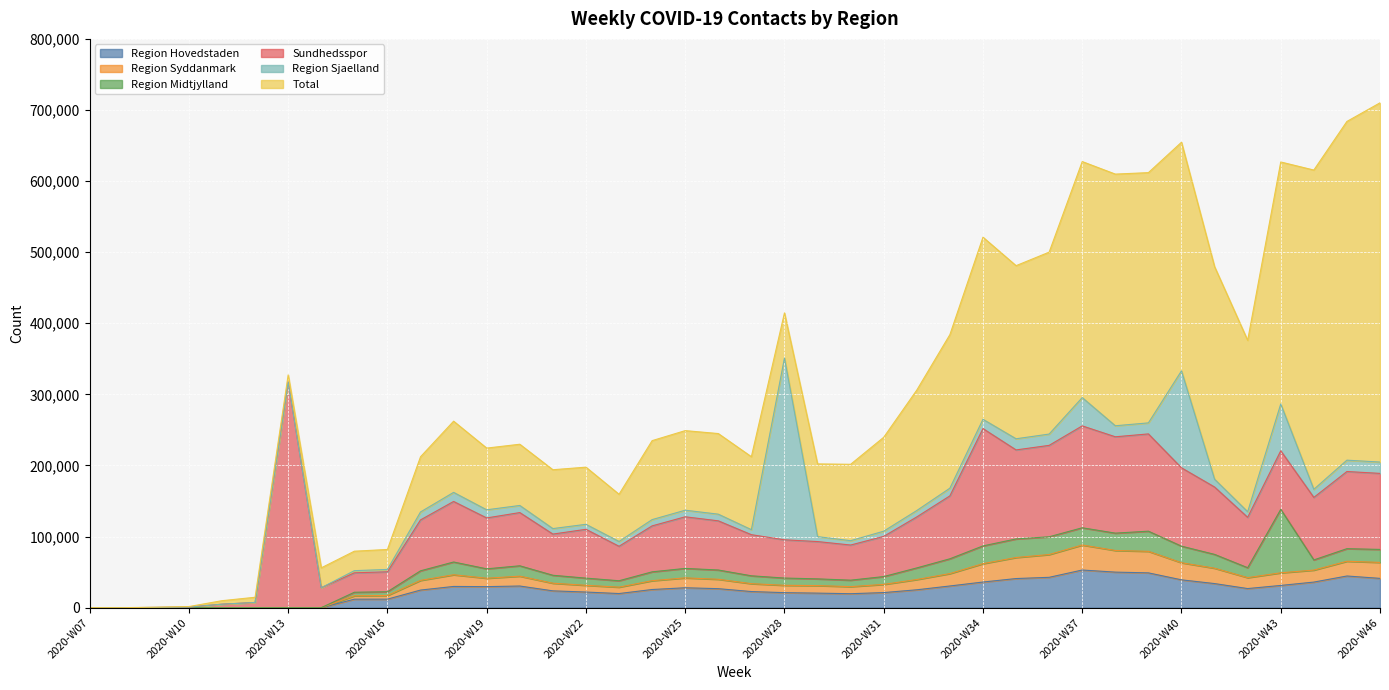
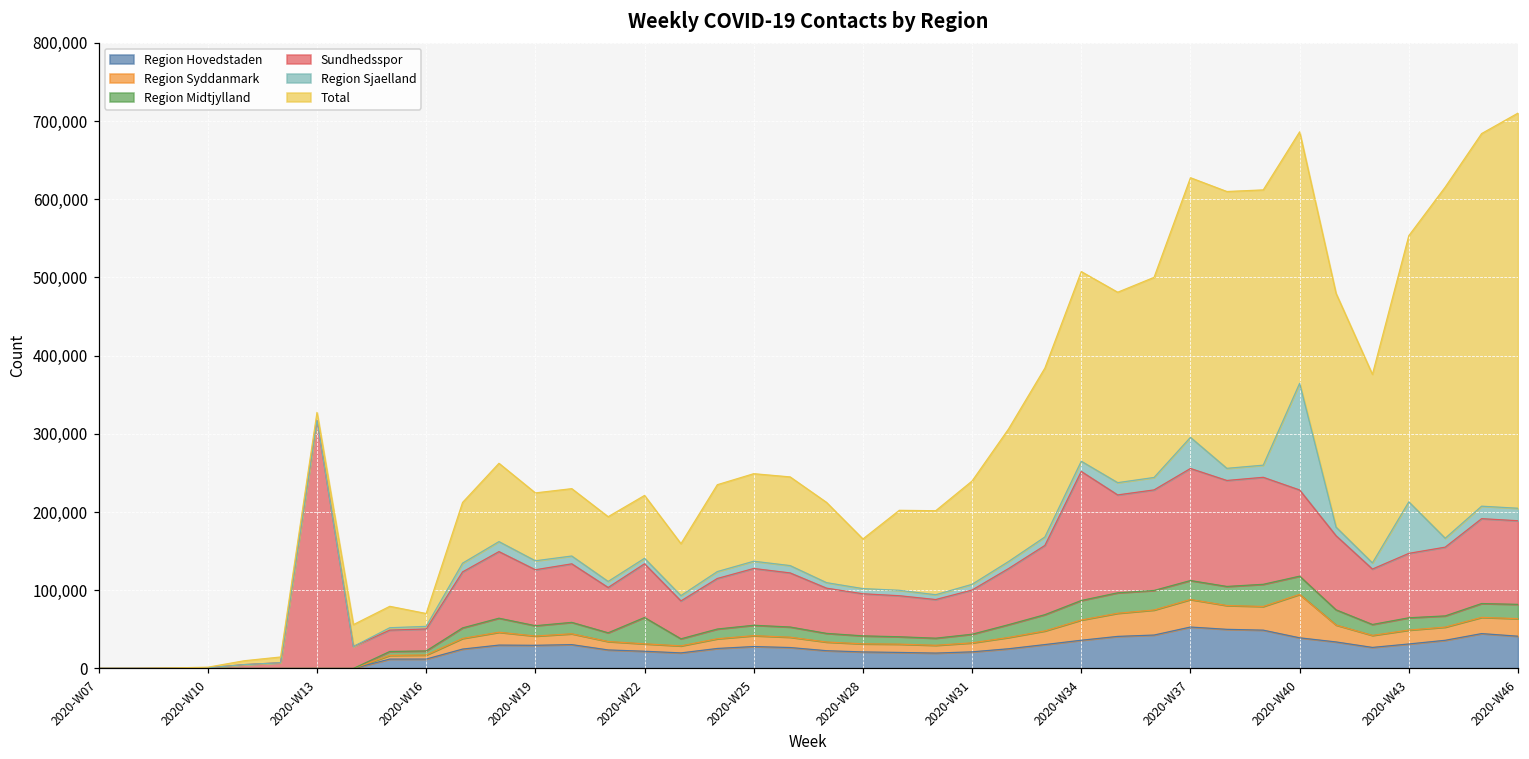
Total, 2020-W16: 30,000 -> 20,000
Region Midtjylland, 2020-W22: 10,000 -> 30,000
Region Sjaelland, 2020-W28: 260,000 -> 10,000
Total, 2020-W34: 260,000 -> 240,000
Region Syddanmark, 2020-W40: 20,000 -> 60,000
Region Midtjylland, 2020-W43: 90,000 -> 20,000
